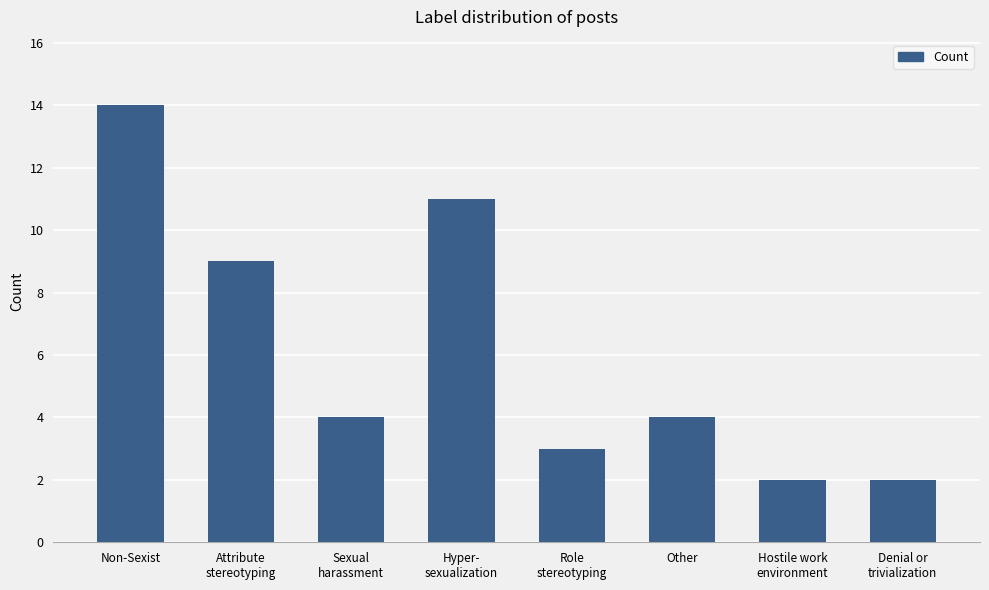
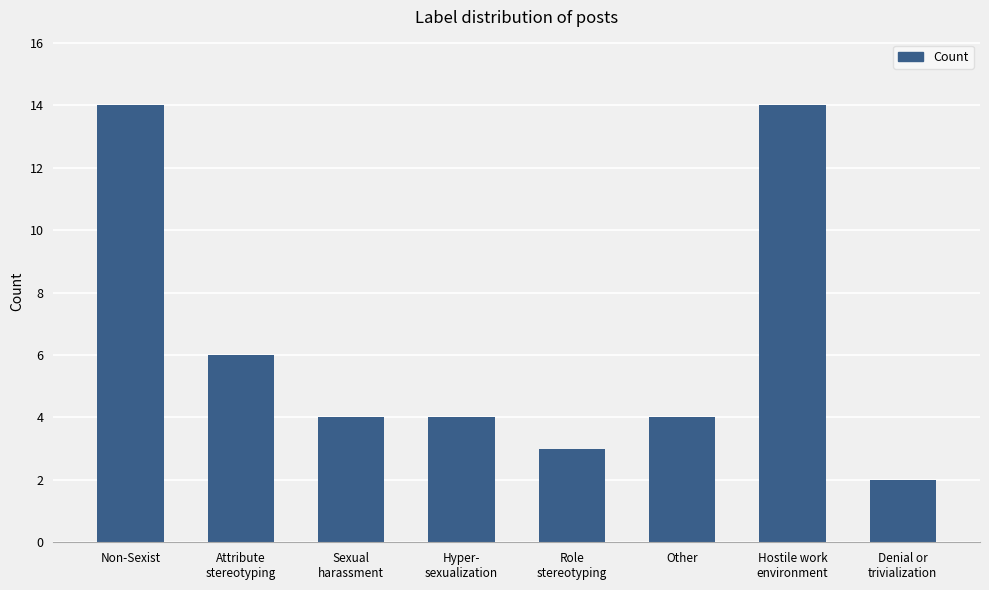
Attribute stereotyping: 9 -> 6
Hyper- sexualization: 11 -> 4
Hostile work environment: 2 -> 14
